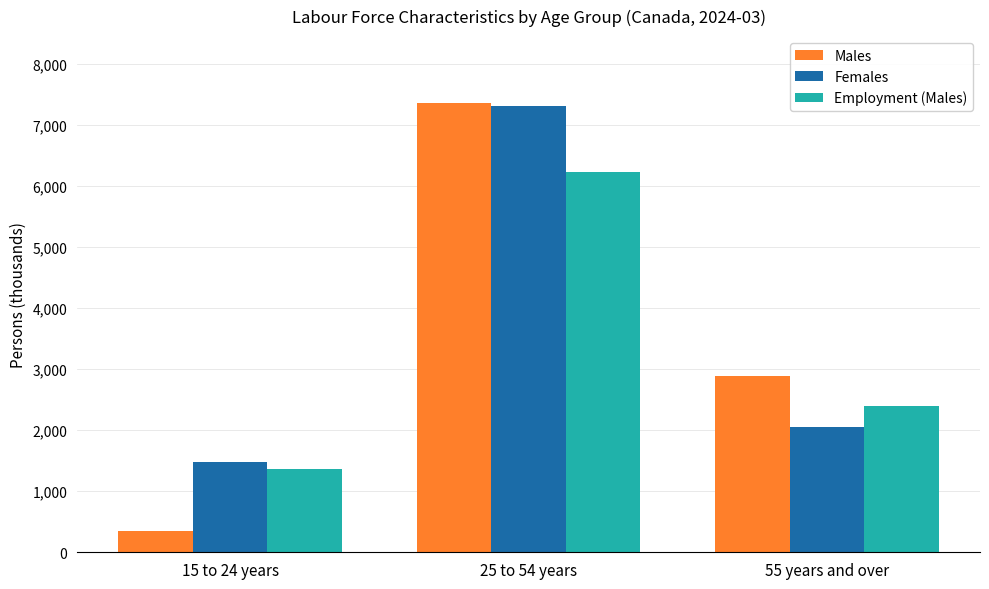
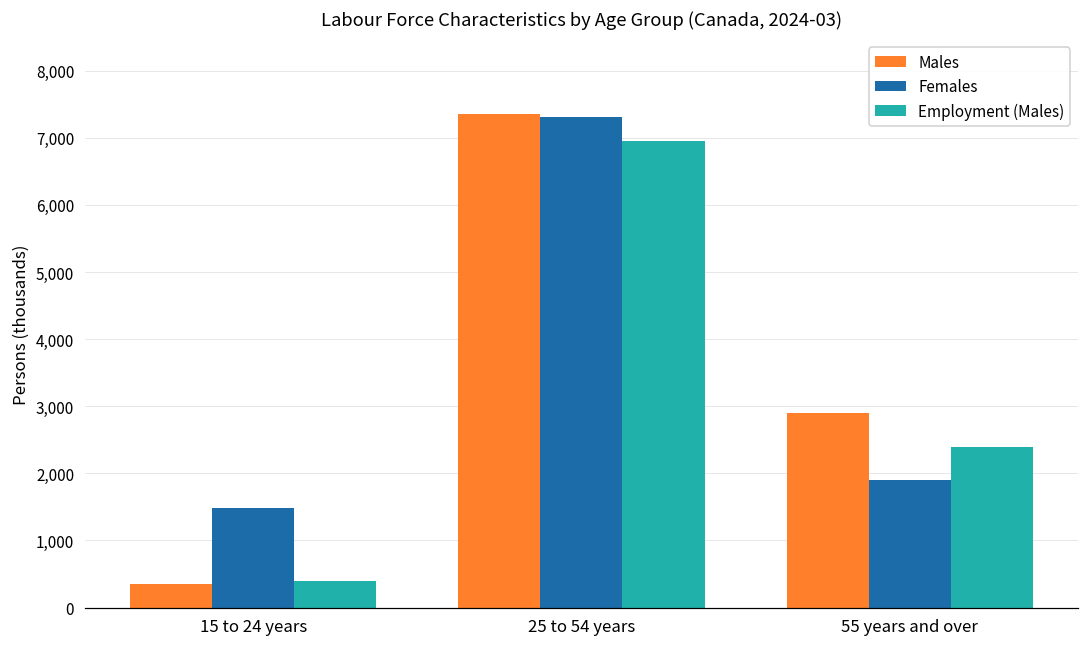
Employment (Males), 15 to 24 years: 1,400 -> 400
Employment (Males), 25 to 54 years: 6,200 -> 7,000
Females, 55 years and over: 2,100 -> 1,900
